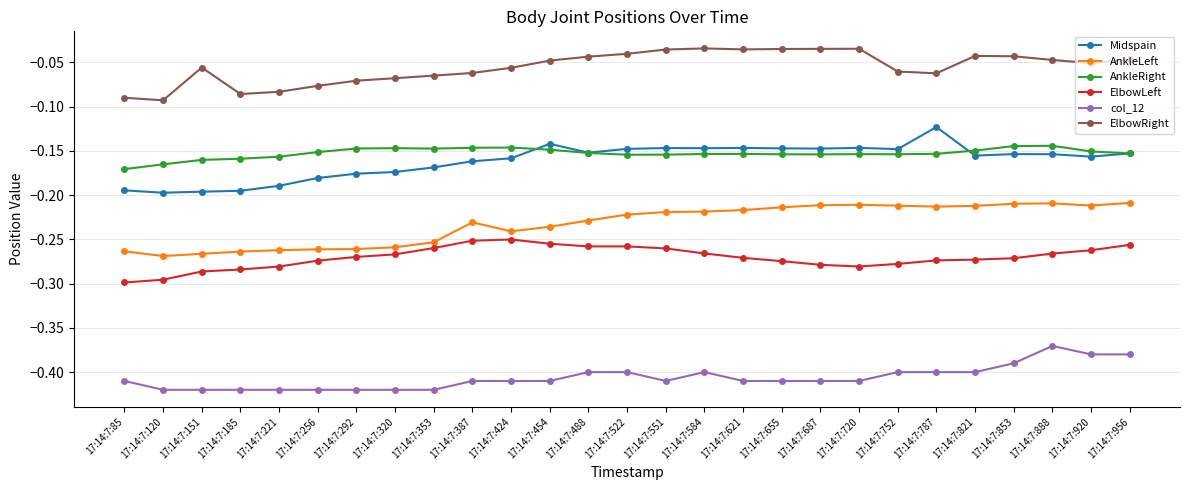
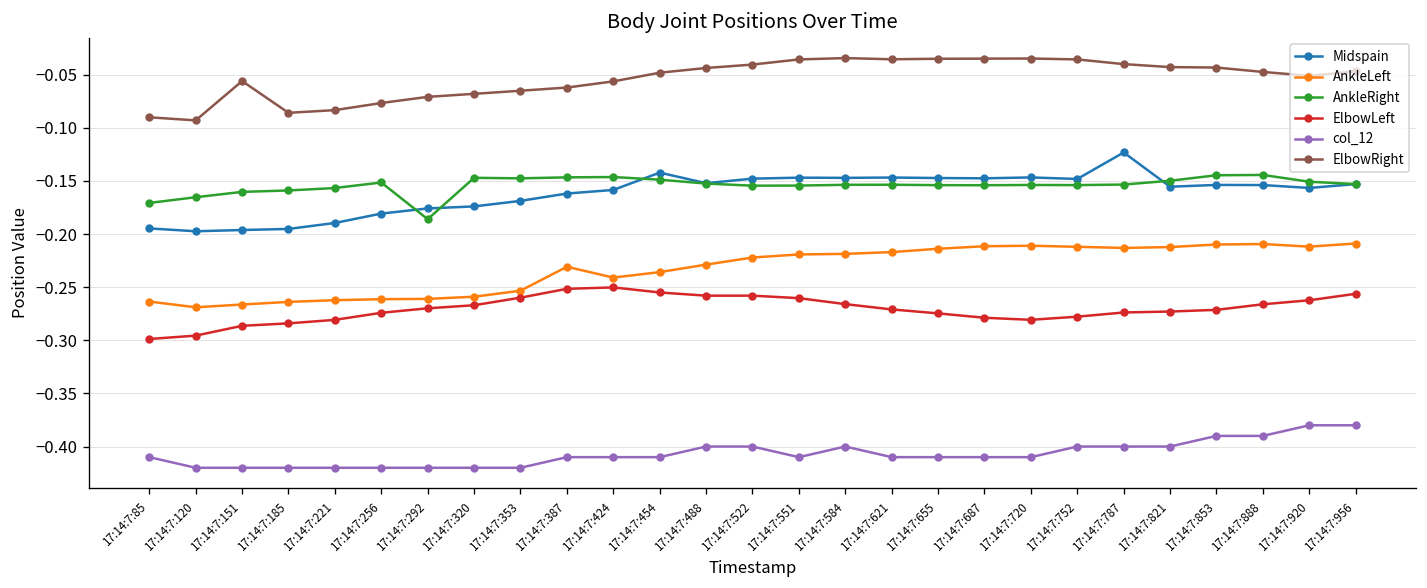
AnkleRight, 17:14:7:292: -0.15 -> -0.19
ElbowRight, 17:14:7:752: -0.06 -> -0.04
ElbowRight, 17:14:7:787: -0.06 -> -0.04
col_12, 17:14:7:888: -0.37 -> -0.39
